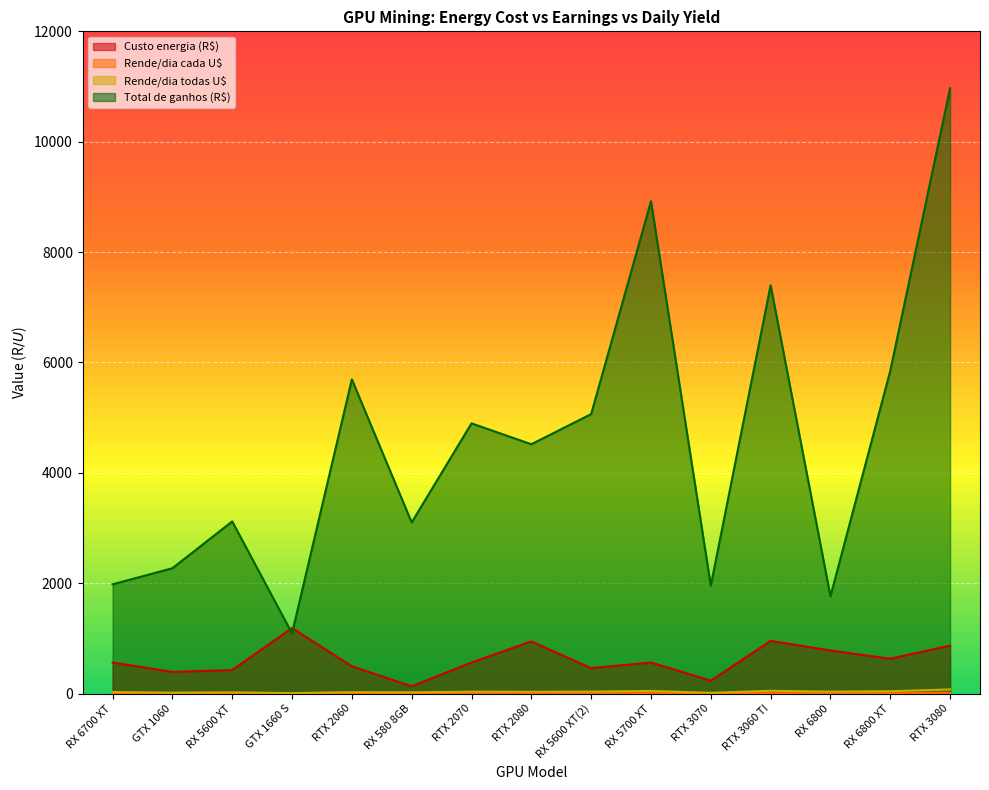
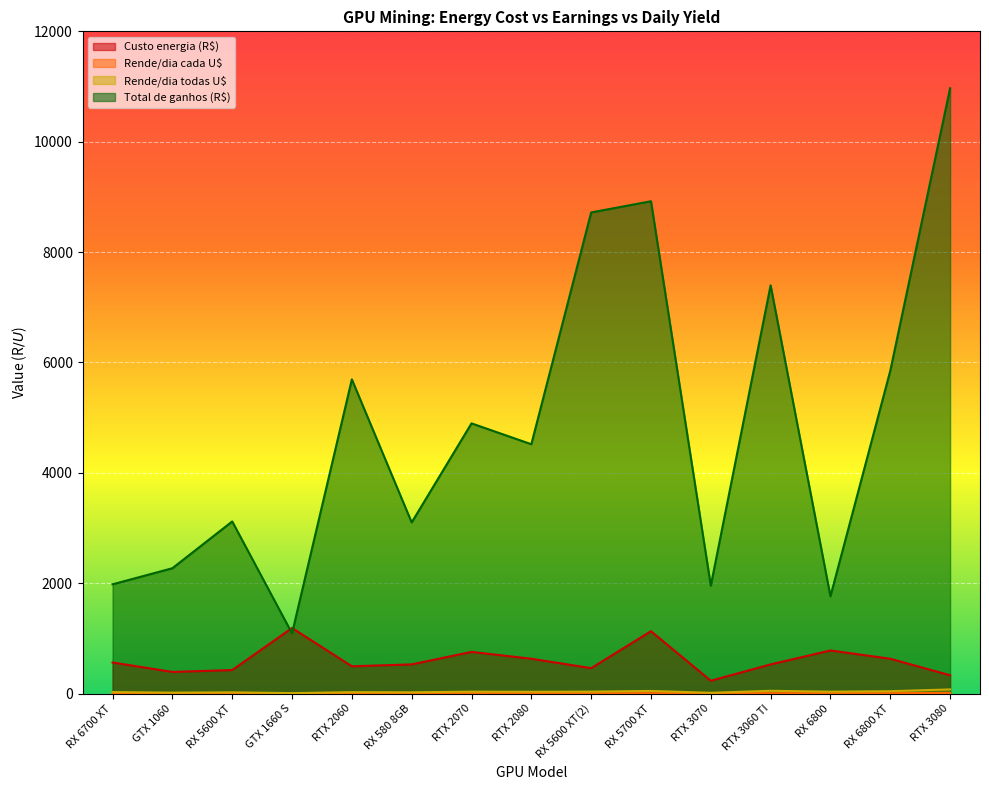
Custo energia (R$), RX 580 8GB: 100 -> 500
Custo energia (R$), RTX 2070: 600 -> 800
Custo energia (R$), RTX 2080: 900 -> 600
Total de ganhos (R$), RX 5600 XT(2): 5100 -> 8700
Custo energia (R$), RX 5700 XT: 600 -> 1100
Custo energia (R$), RTX 3060 TI: 1000 -> 500
Custo energia (R$), RTX 3080: 900 -> 300
